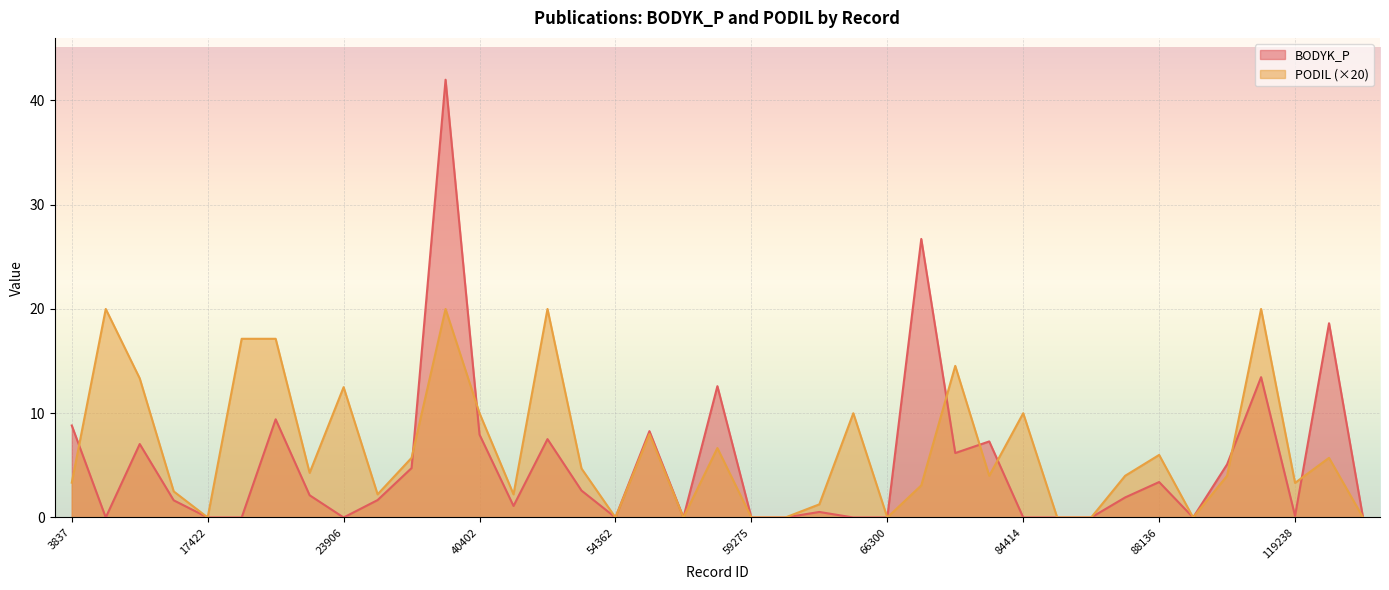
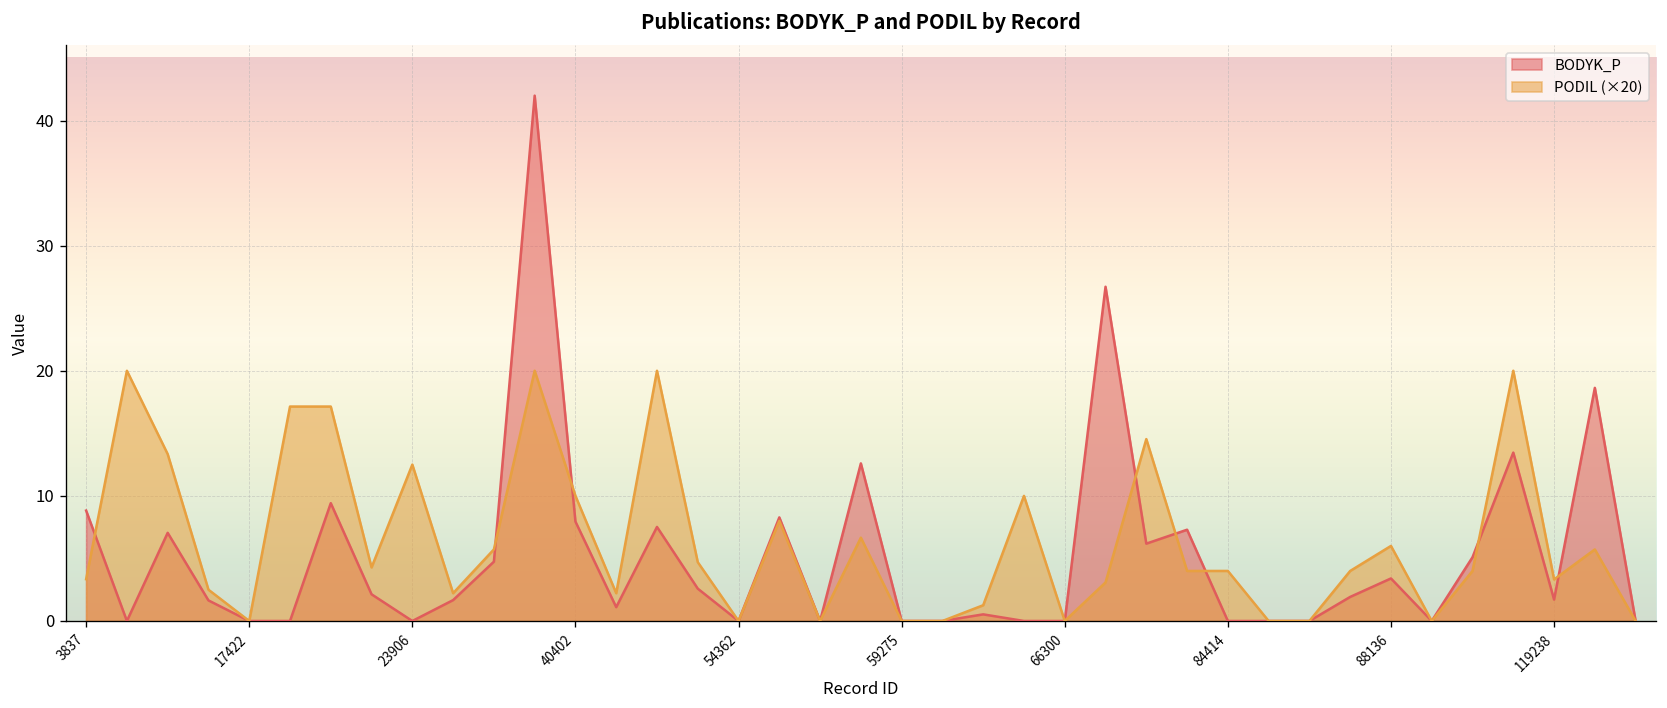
PODIL (×20), 84414: 10.0 -> 4.0
BODYK_P, 119238: 0.1 -> 1.7
